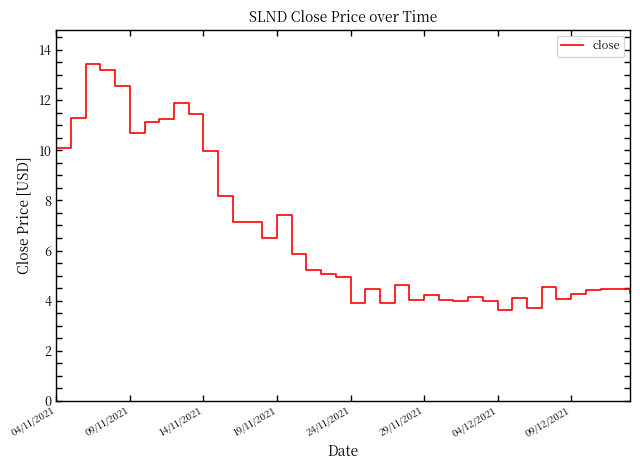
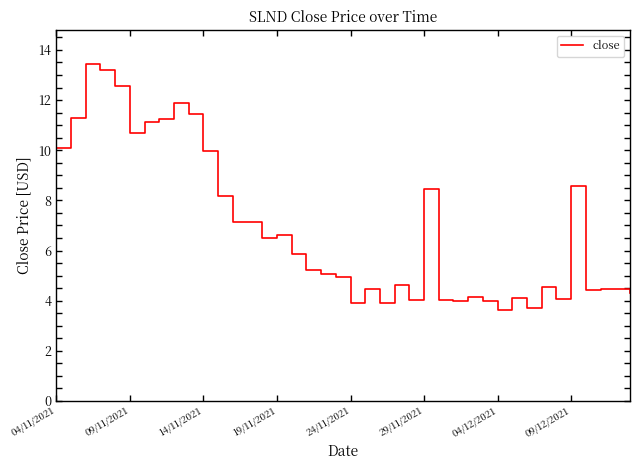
19/11/2021: 7.4 -> 6.6
29/11/2021: 4.2 -> 8.4
09/12/2021: 4.3 -> 8.6
